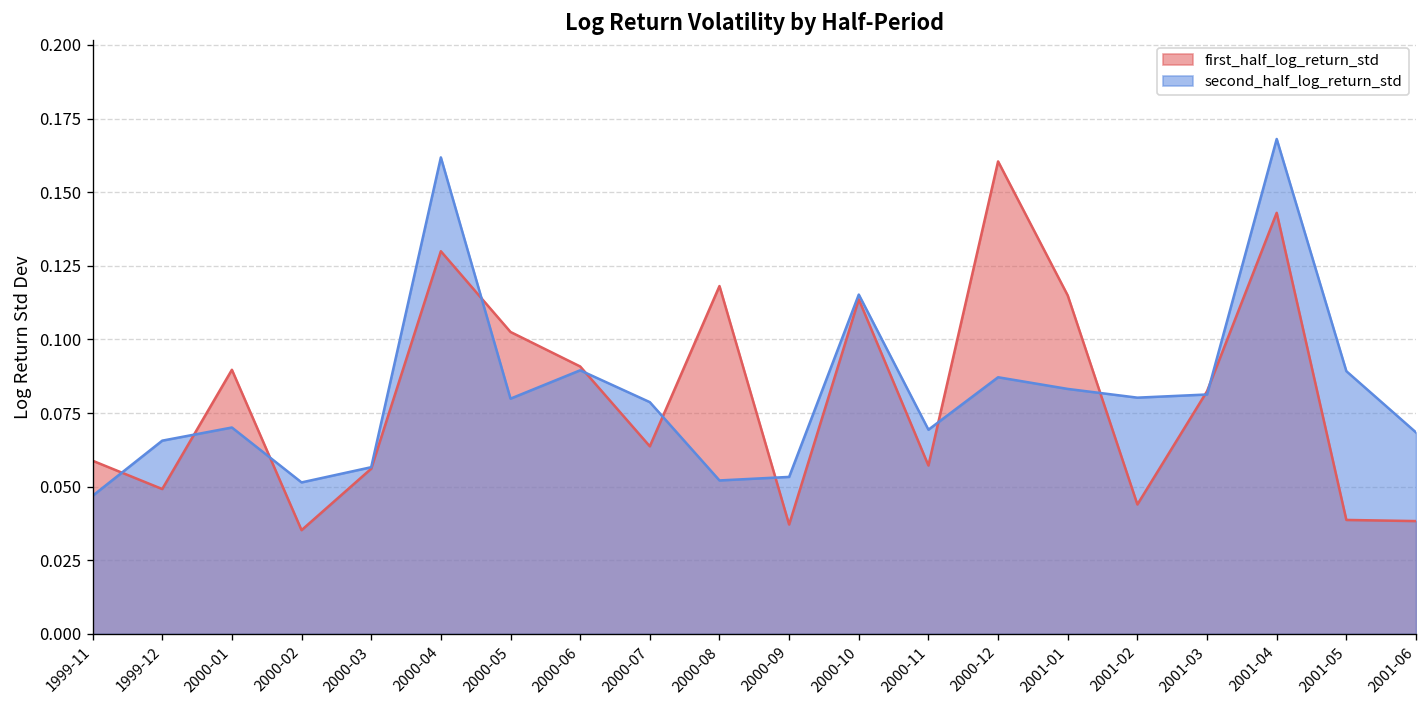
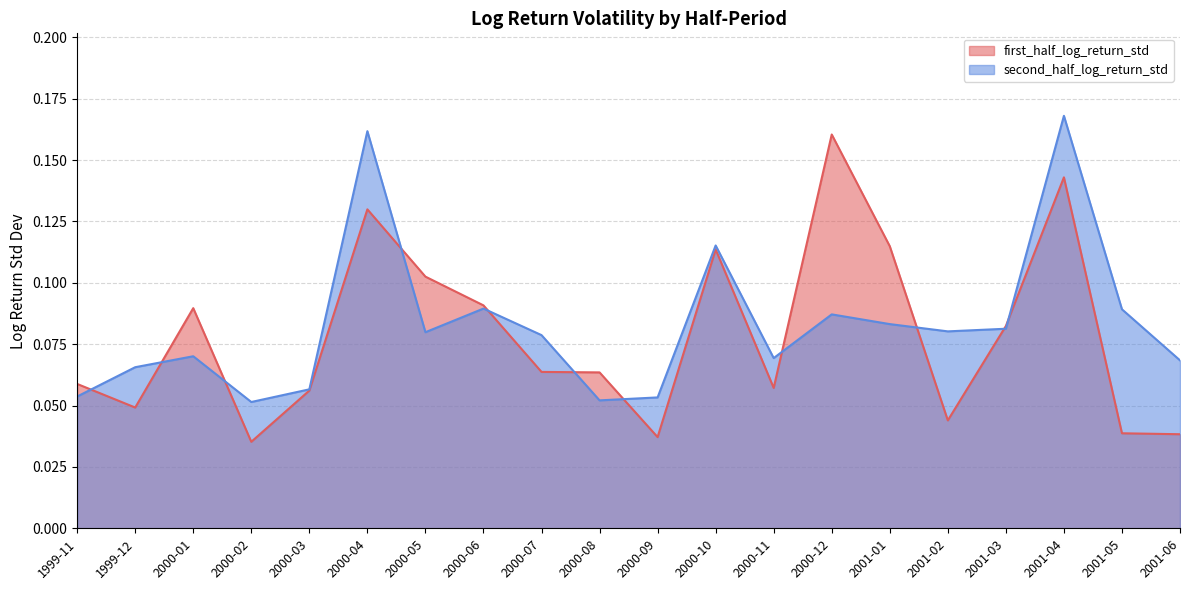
second_half_log_return_std, 1999-11: 0.047 -> 0.054
first_half_log_return_std, 2000-08: 0.118 -> 0.064
